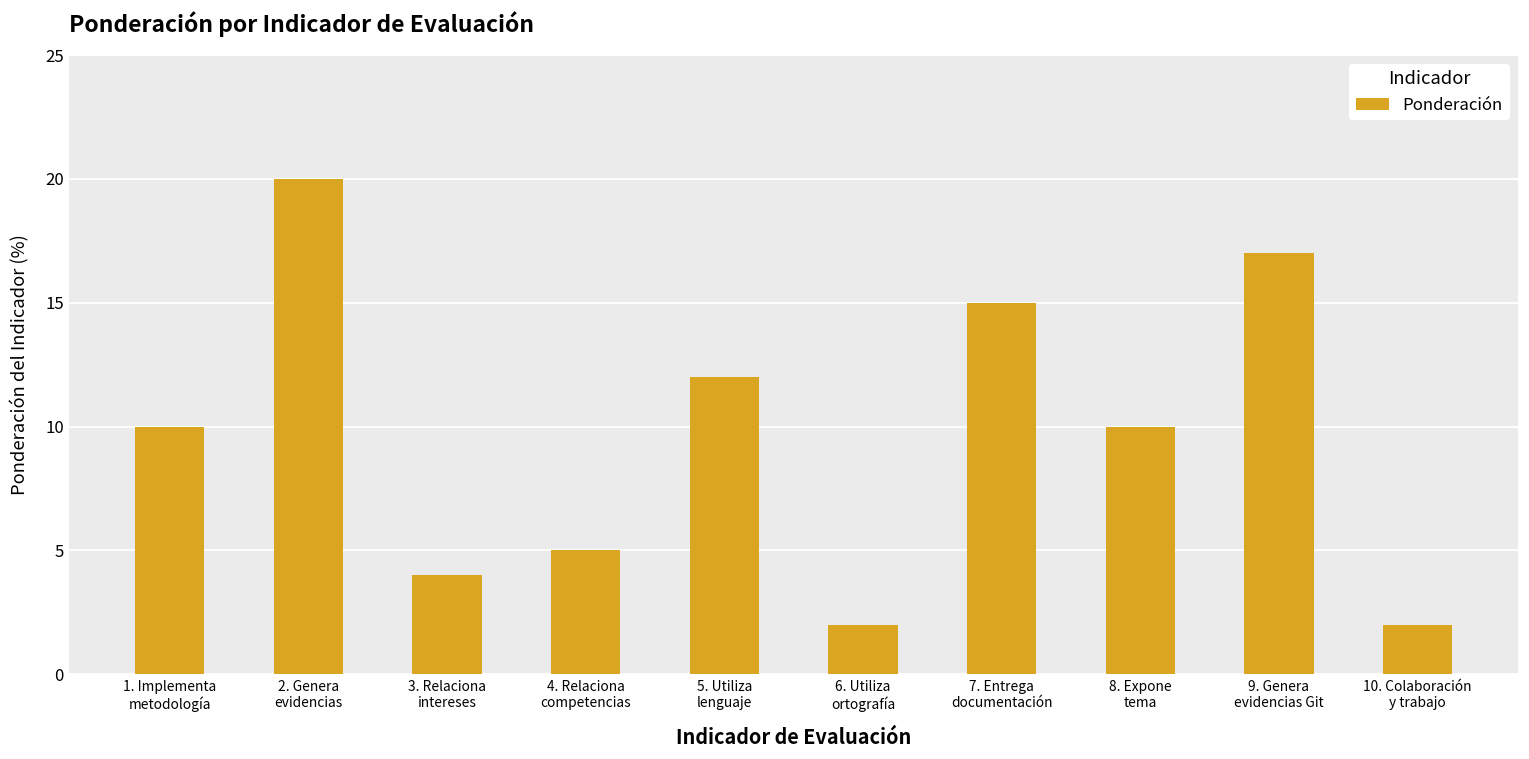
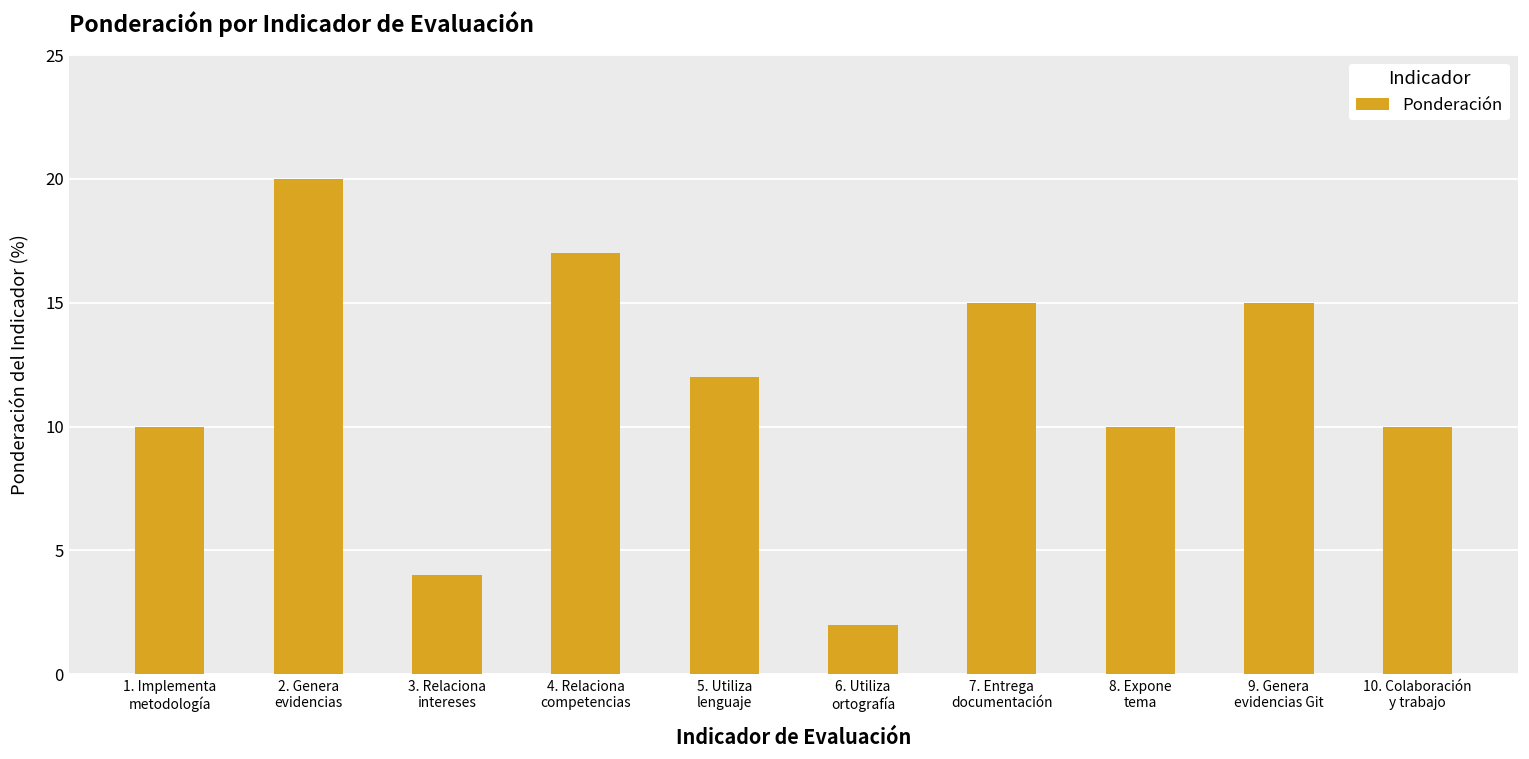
4. Relaciona competencias: 5 -> 17
9. Genera evidencias Git: 17 -> 15
10. Colaboración y trabajo: 2 -> 10
